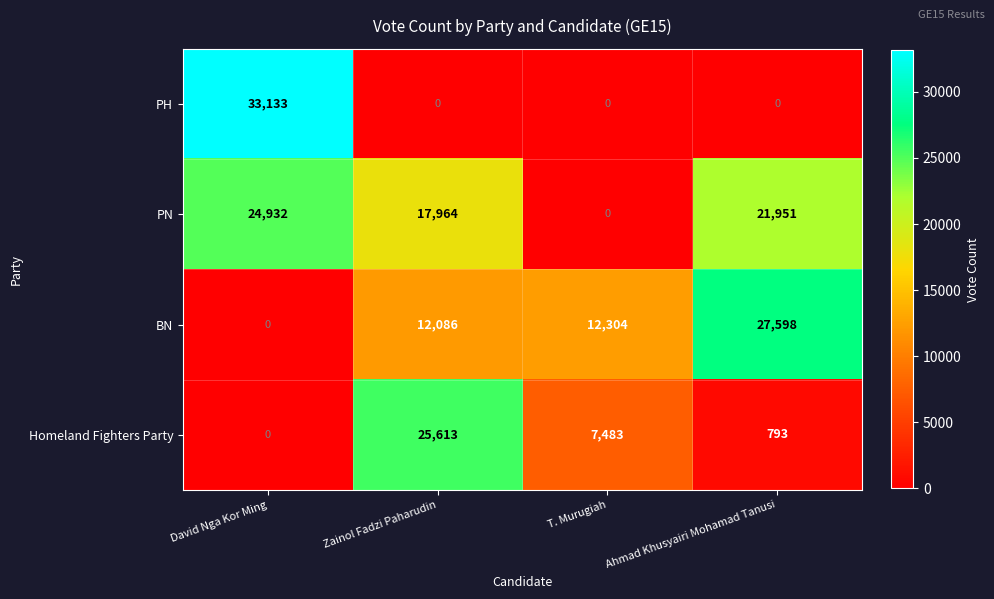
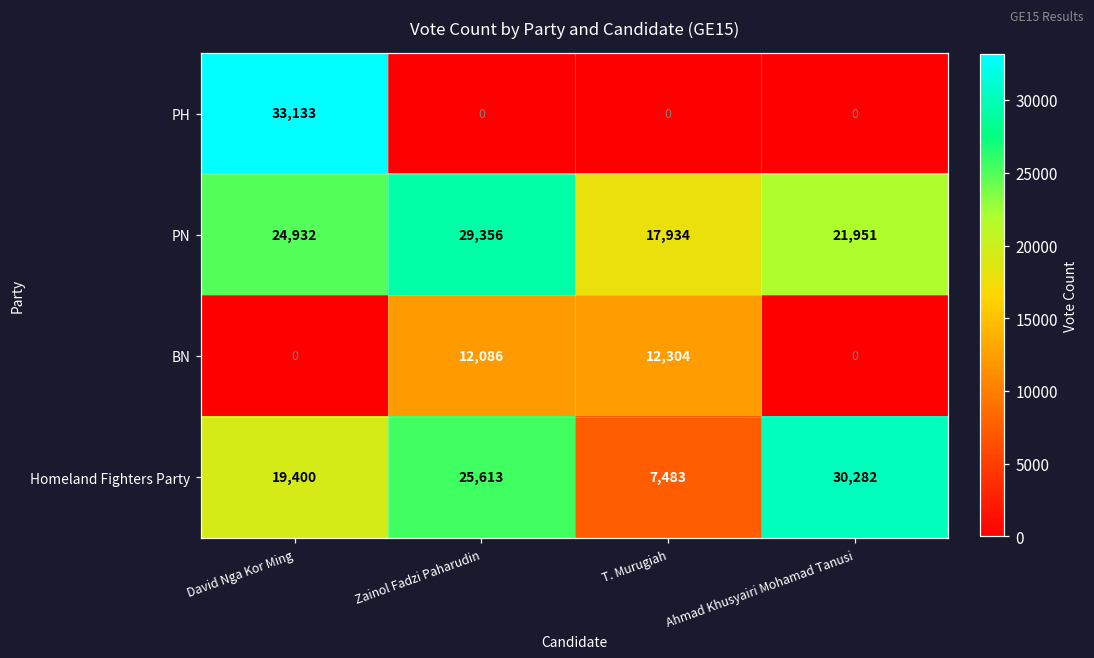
PN, Zainol Fadzi Paharudin: 17,964 -> 29,356
PN, T. Murugiah: 0 -> 17,934
BN, Ahmad Khusyairi Mohamad Tanusi: 27,598 -> 0
Homeland Fighters Party, David Nga Kor Ming: 0 -> 19,400
Homeland Fighters Party, Ahmad Khusyairi Mohamad Tanusi: 793 -> 30,282
